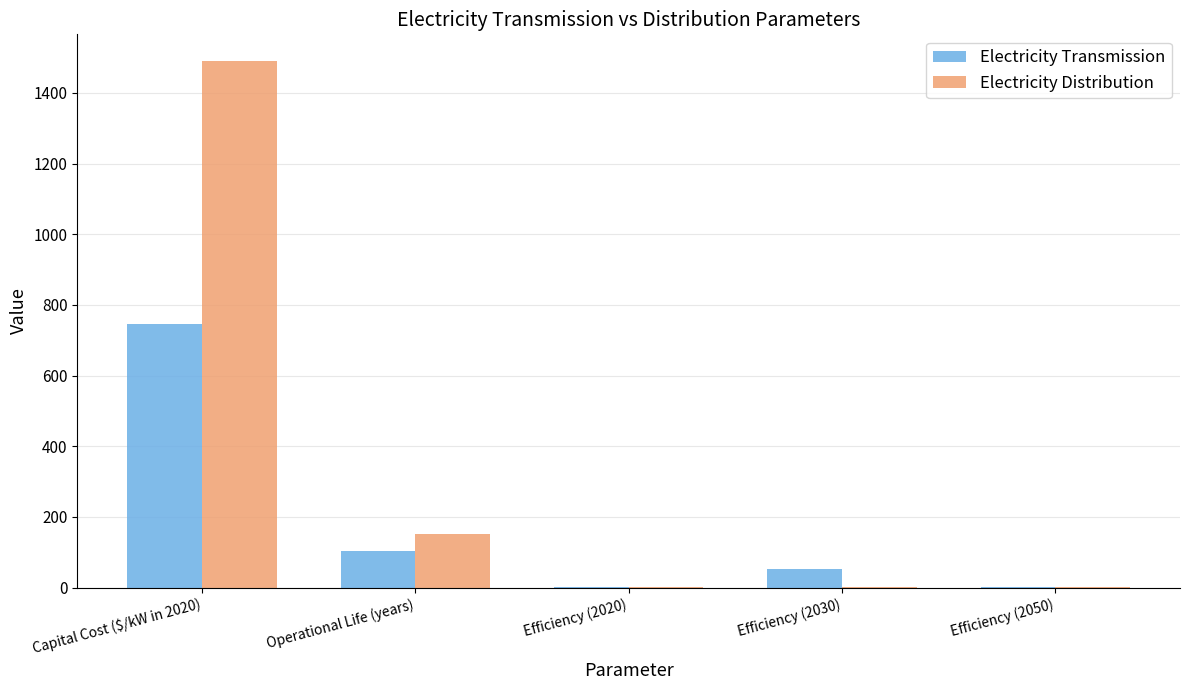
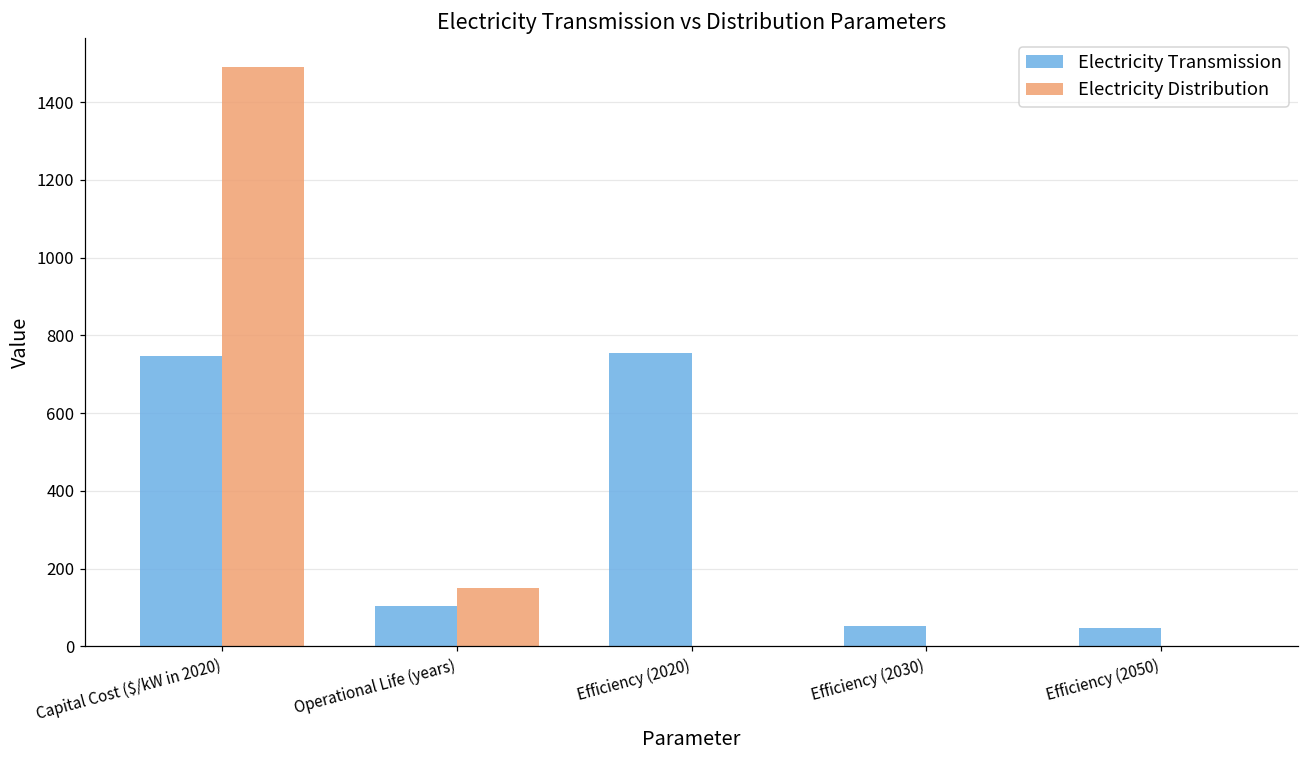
Electricity Transmission, Efficiency (2020): 0 -> 760
Electricity Transmission, Efficiency (2050): 0 -> 50
